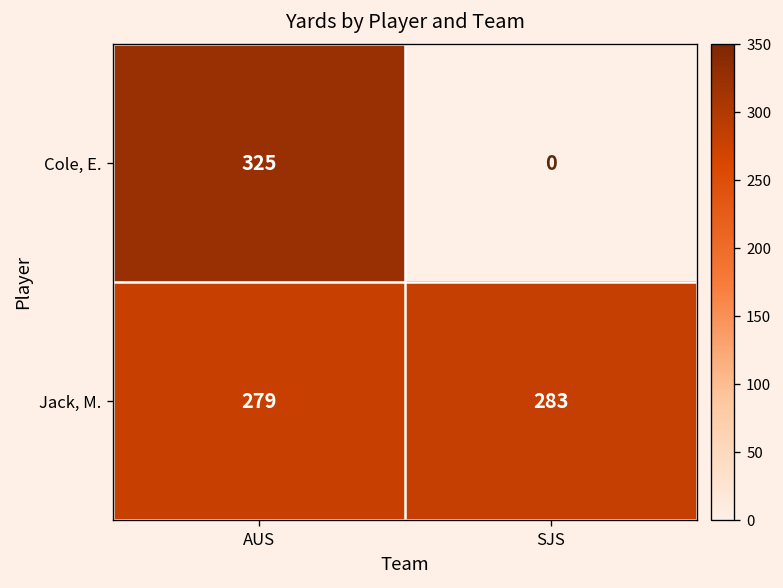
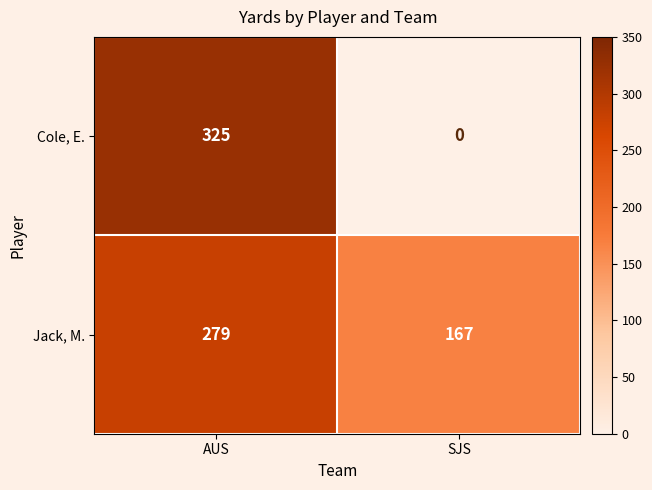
Jack, M., SJS: 283 -> 167
